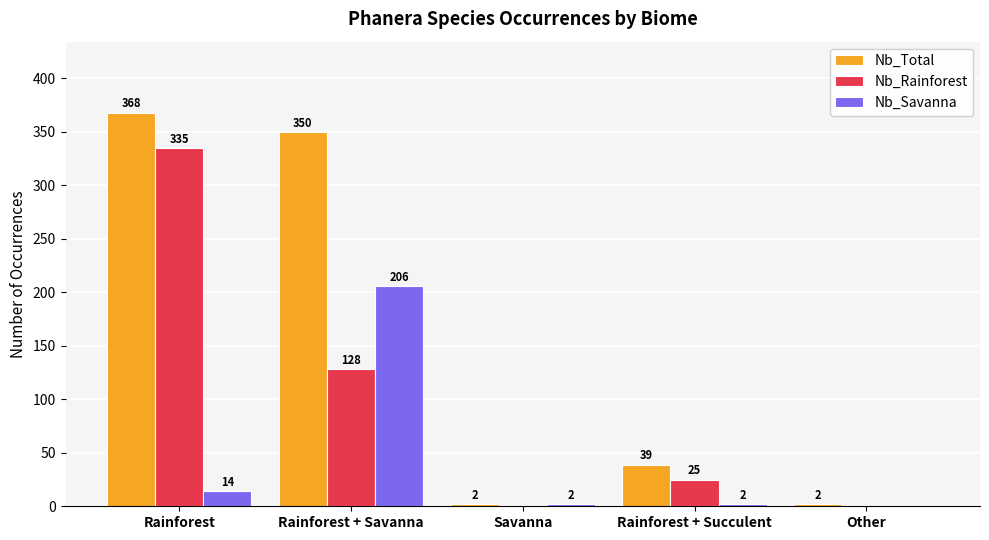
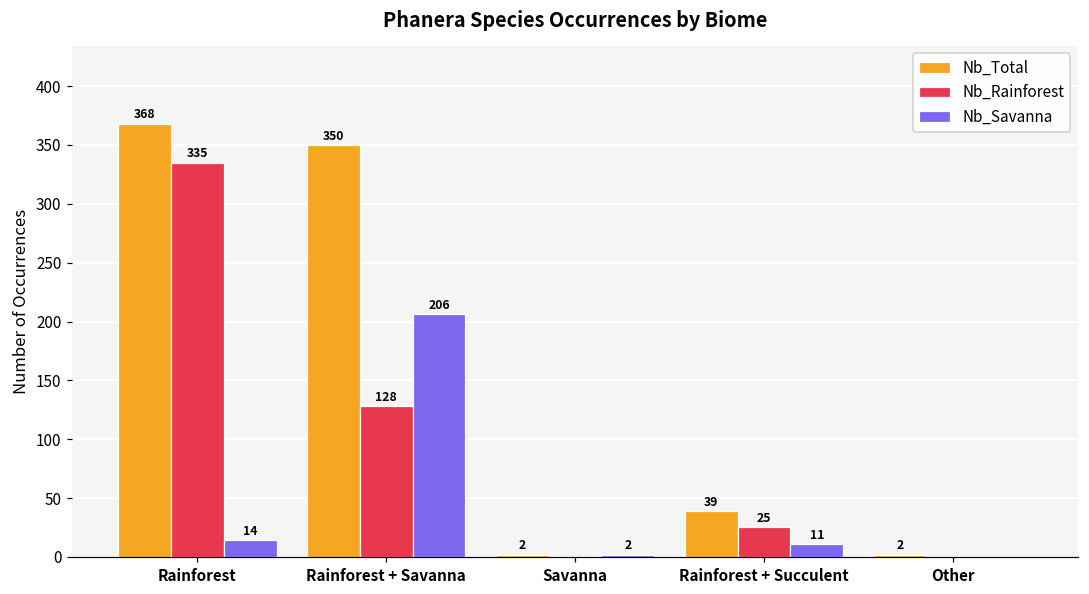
Nb_Savanna, Rainforest + Succulent: 2 -> 11
